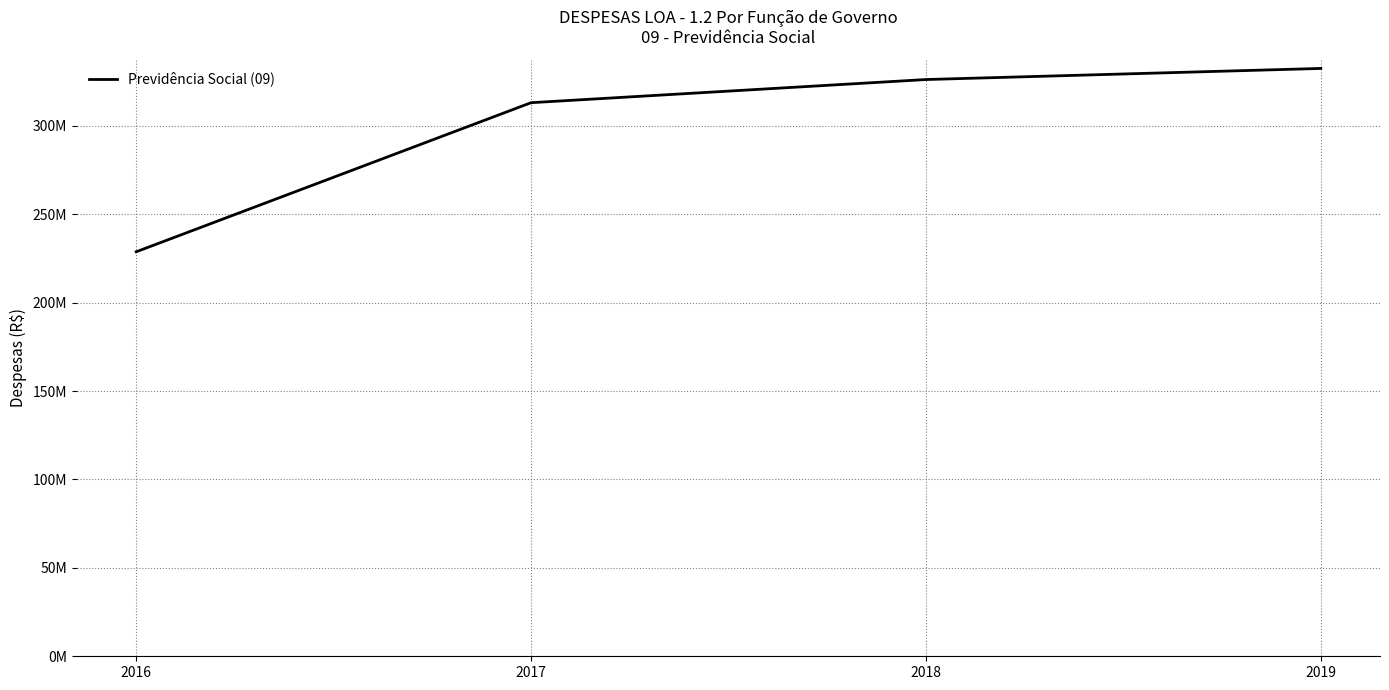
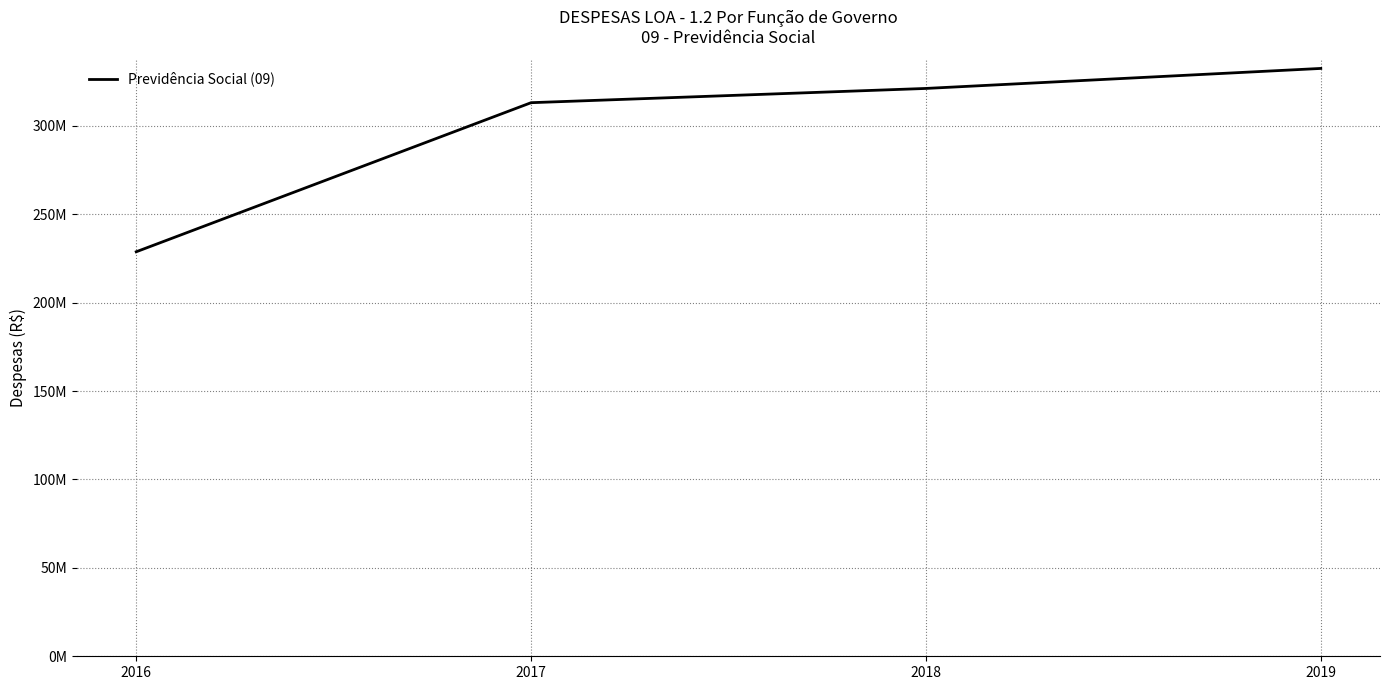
2018: 326000000 -> 321000000
